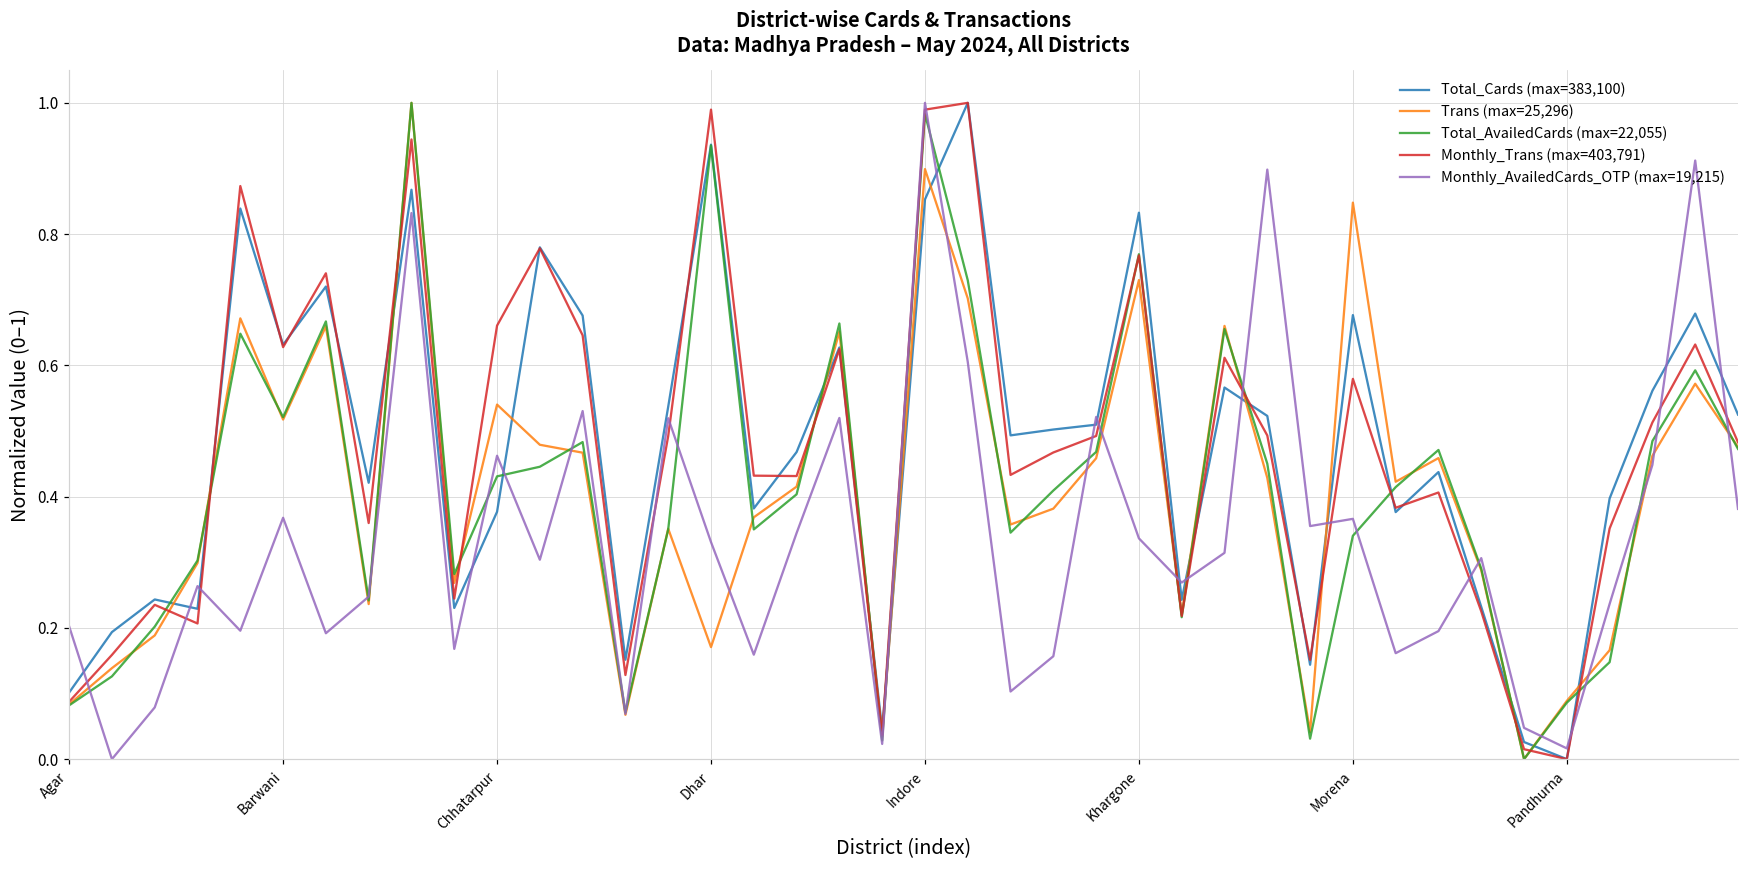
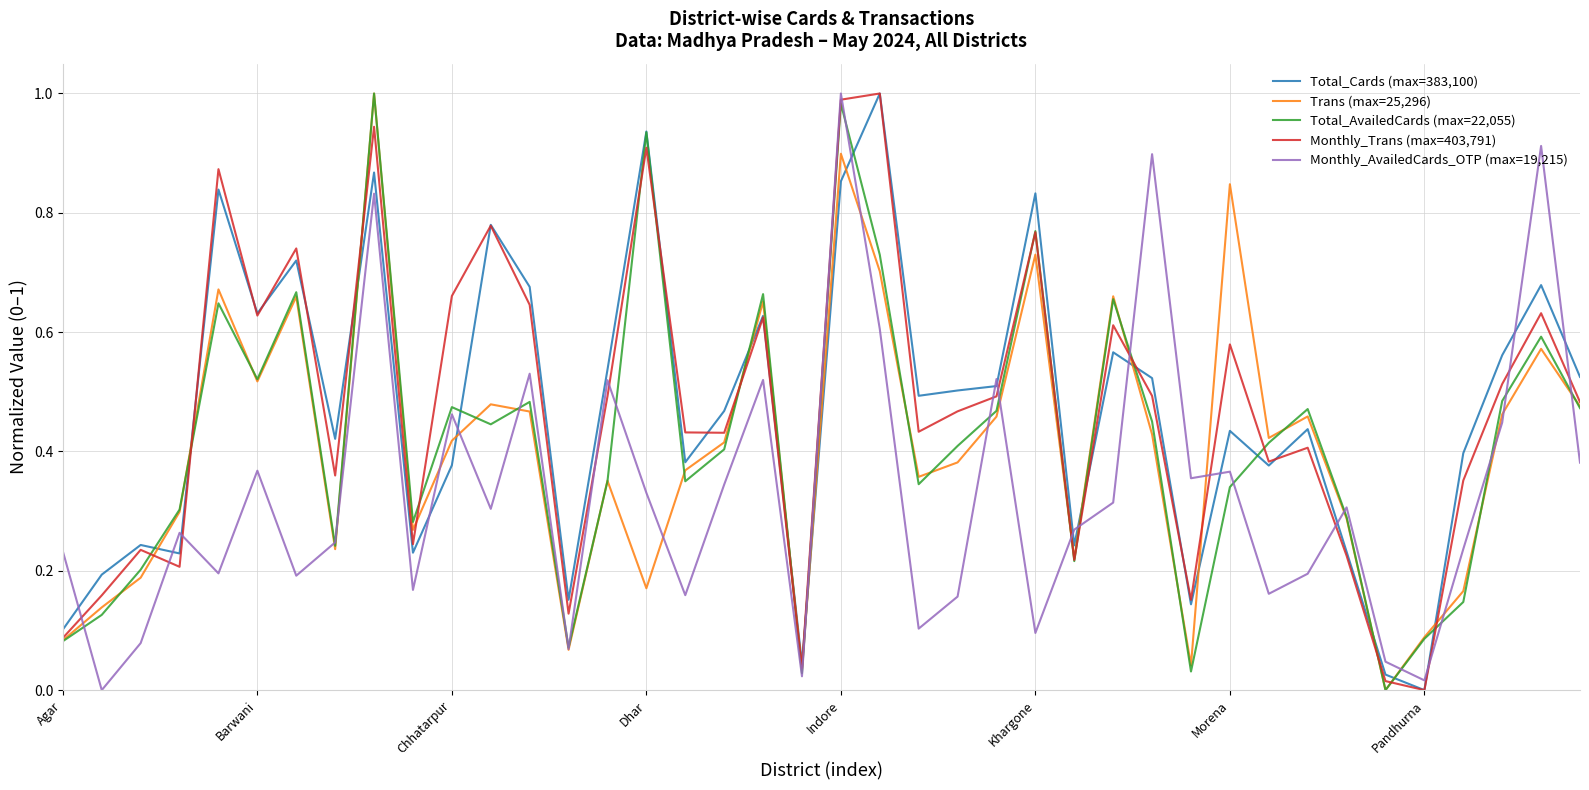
Monthly_AvailedCards_OTP (max=19,215), Agar: 0.20 -> 0.23
Trans (max=25,296), Chhatarpur: 0.54 -> 0.42
Total_AvailedCards (max=22,055), Chhatarpur: 0.43 -> 0.47
Monthly_Trans (max=403,791), Dhar: 0.99 -> 0.91
Monthly_AvailedCards_OTP (max=19,215), Khargone: 0.34 -> 0.10
Total_Cards (max=383,100), Morena: 0.68 -> 0.43
